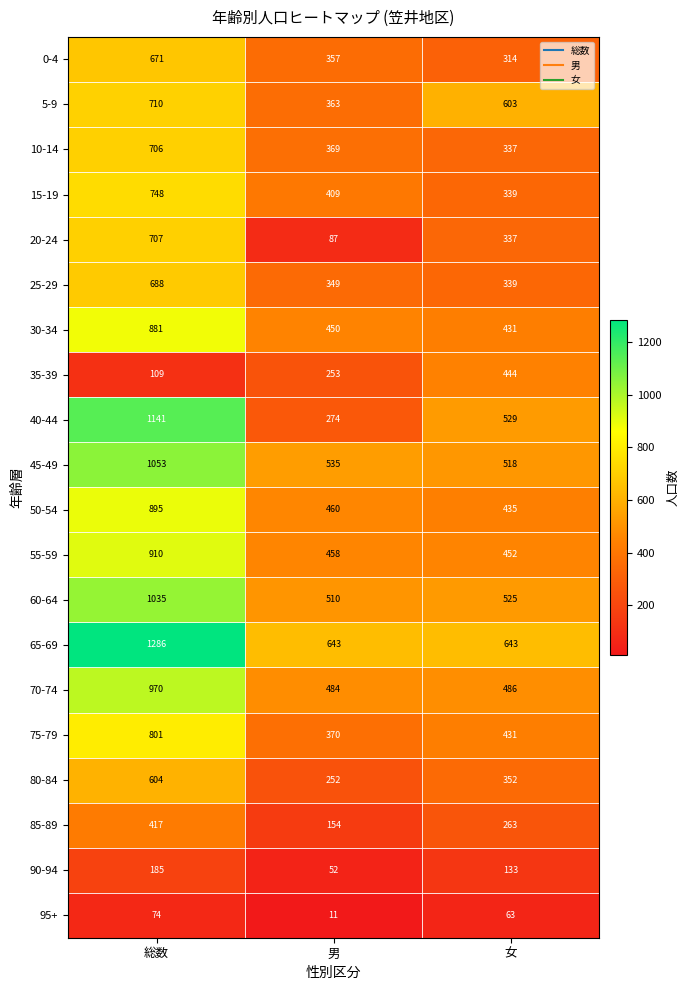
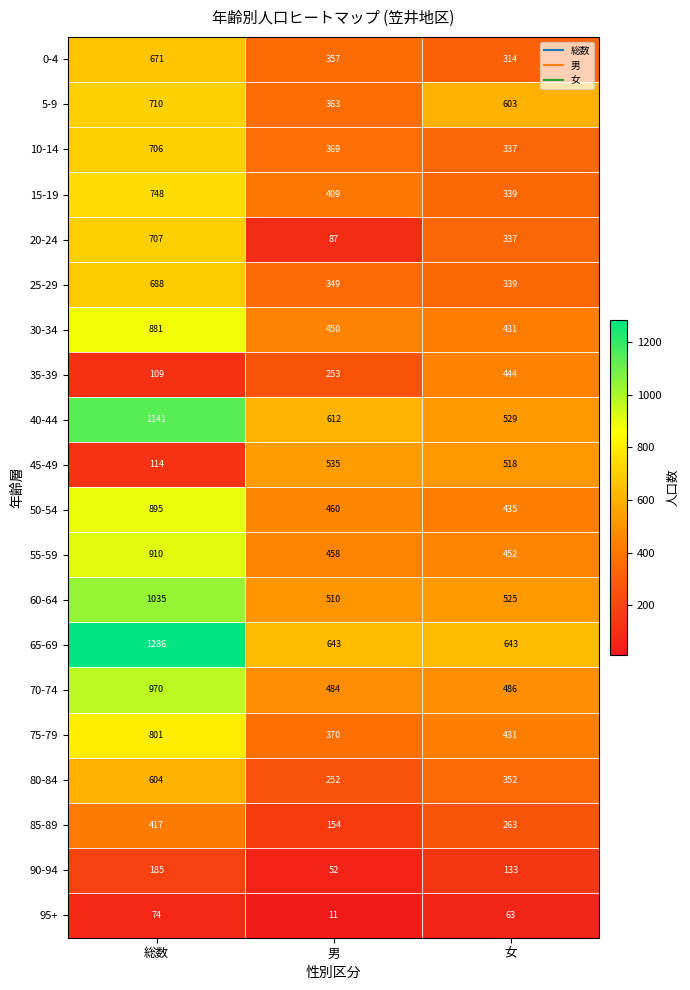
40-44, 男: 274 -> 612
45-49, 総数: 1053 -> 114
